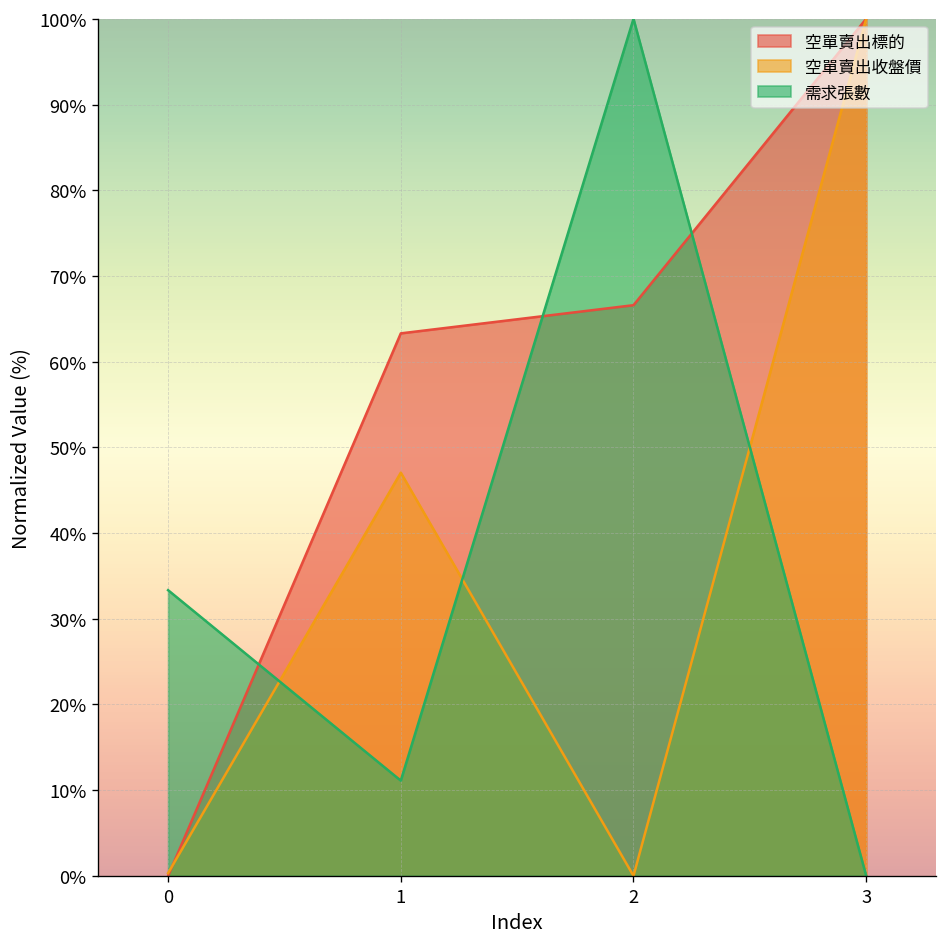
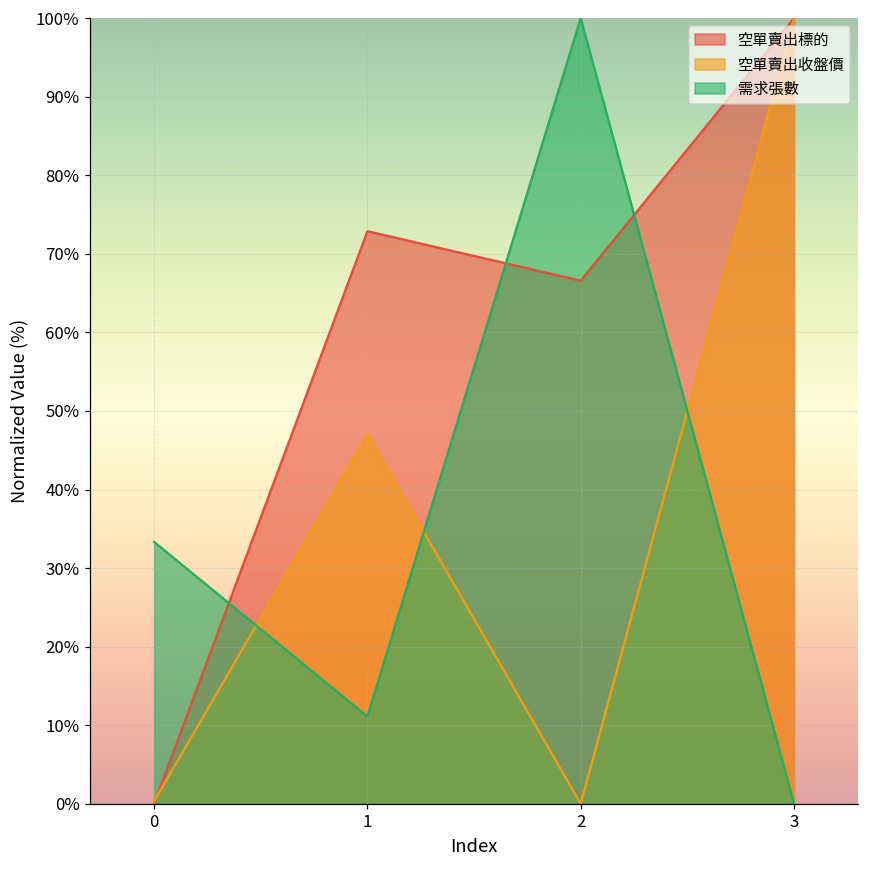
空單賣出標的, 1: 63% -> 73%
